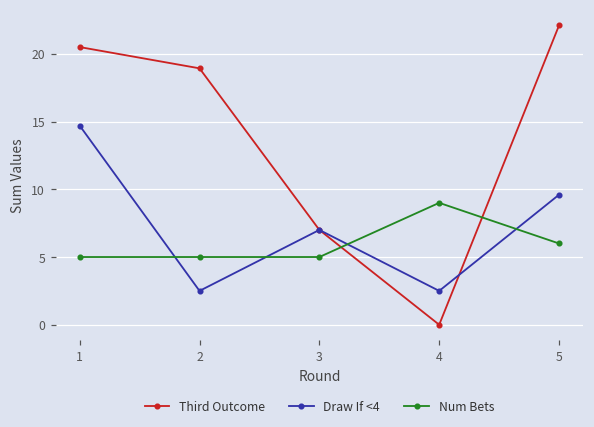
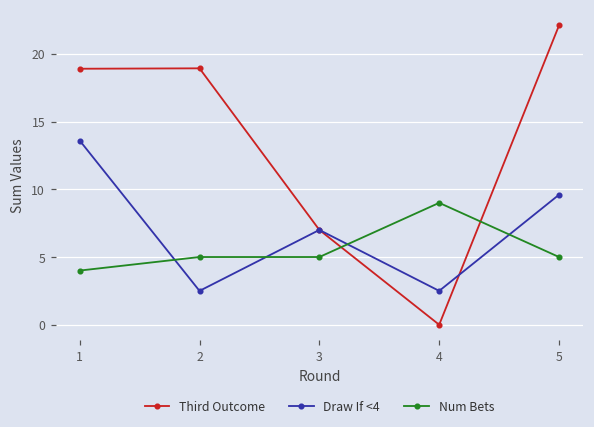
Third Outcome, 1: 20.5 -> 18.9
Draw If <4, 1: 14.7 -> 13.6
Num Bets, 1: 5 -> 4
Num Bets, 5: 6 -> 5
